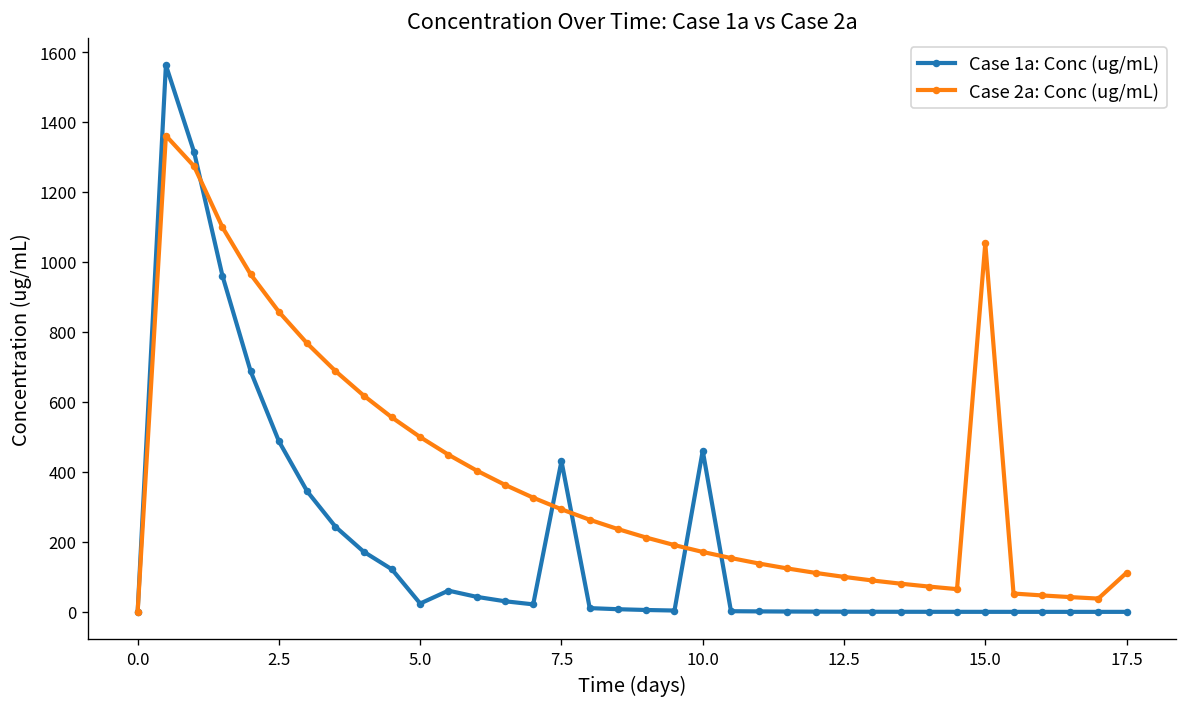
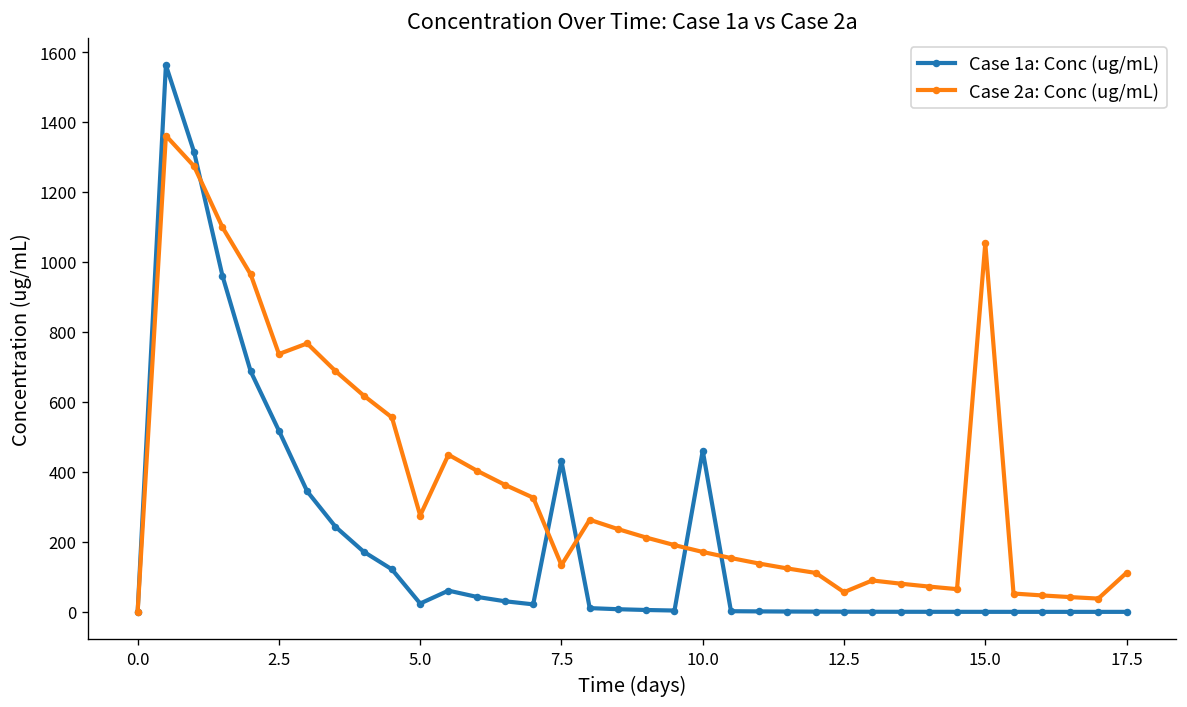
Case 1a: Conc (ug/mL), 2.5: 490 -> 520
Case 2a: Conc (ug/mL), 2.5: 860 -> 740
Case 2a: Conc (ug/mL), 5.0: 500 -> 280
Case 2a: Conc (ug/mL), 7.5: 290 -> 130
Case 2a: Conc (ug/mL), 12.5: 100 -> 60
